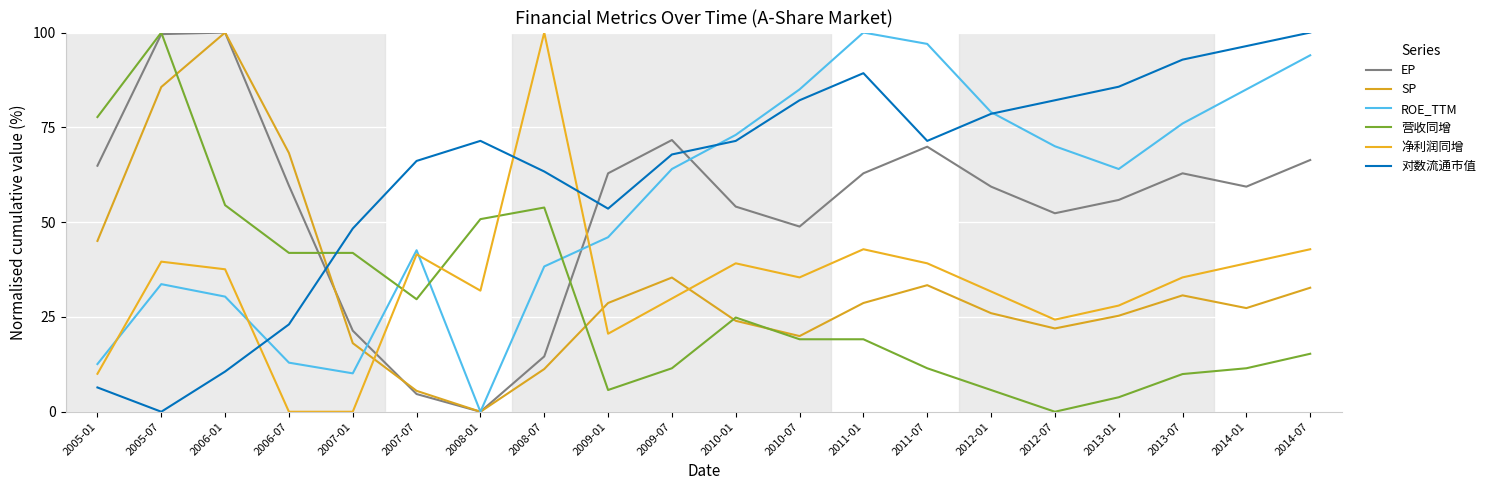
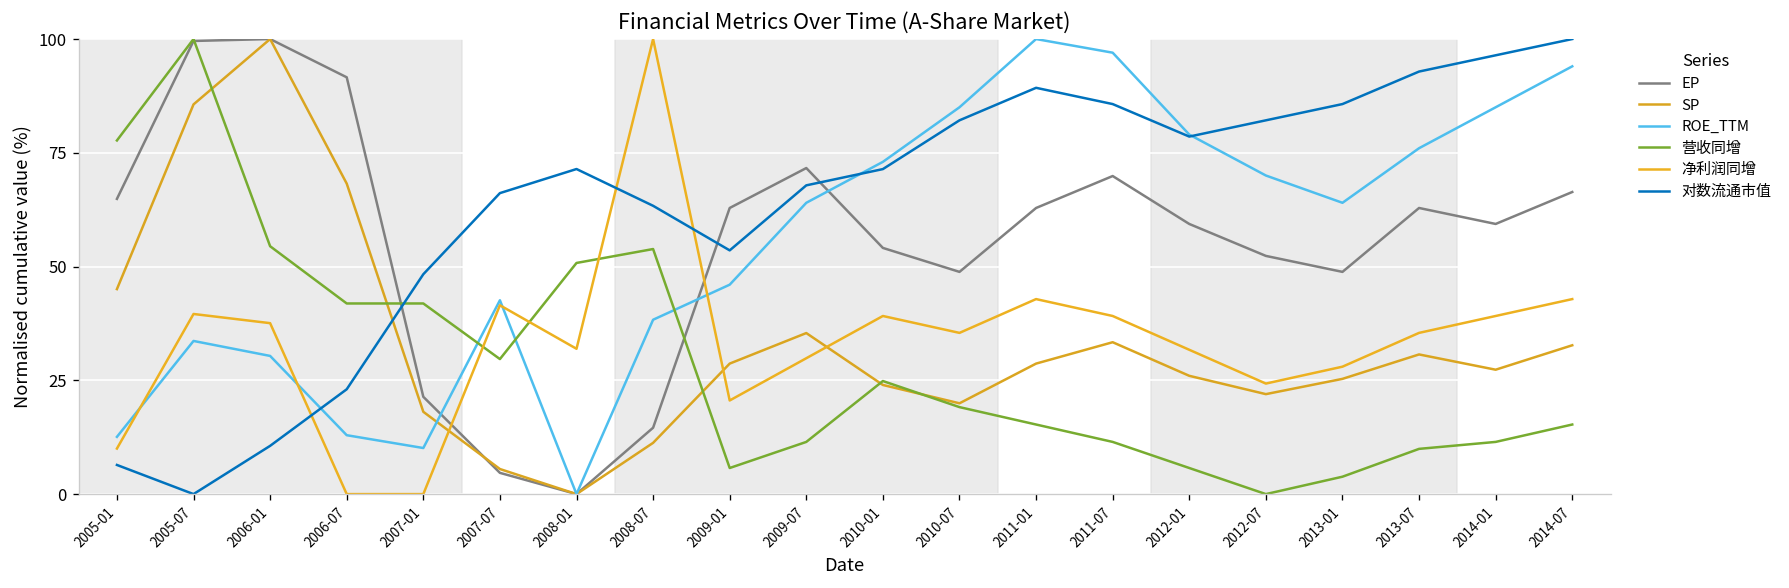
EP, 2006-07: 60 -> 92
营收同增, 2011-01: 19 -> 15
对数流通市值, 2011-07: 71 -> 86
EP, 2013-01: 56 -> 49
